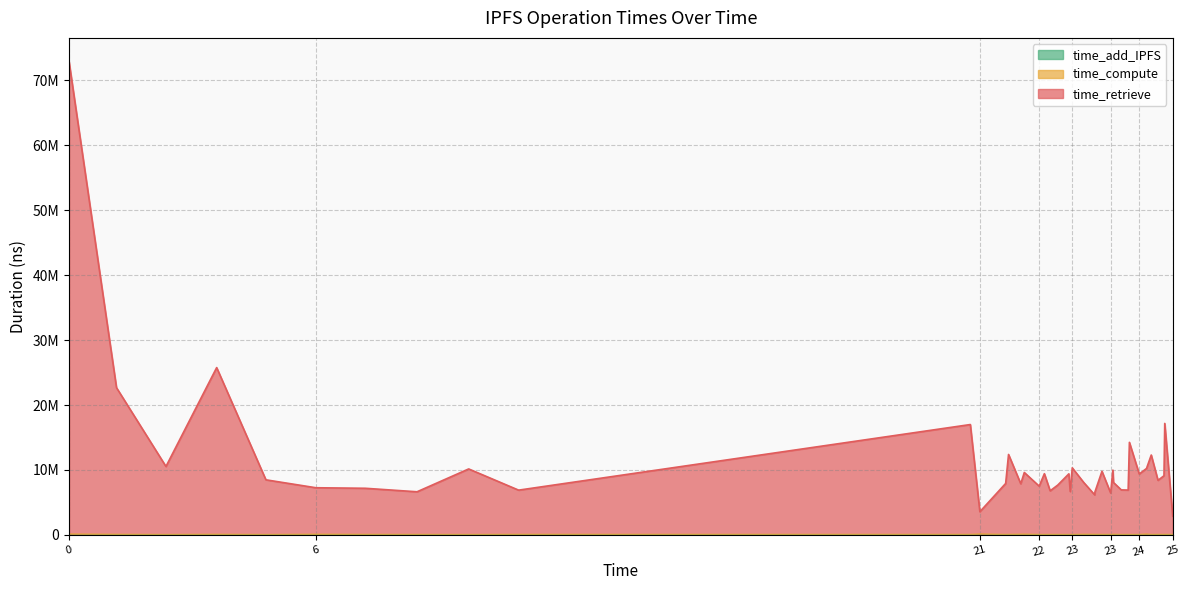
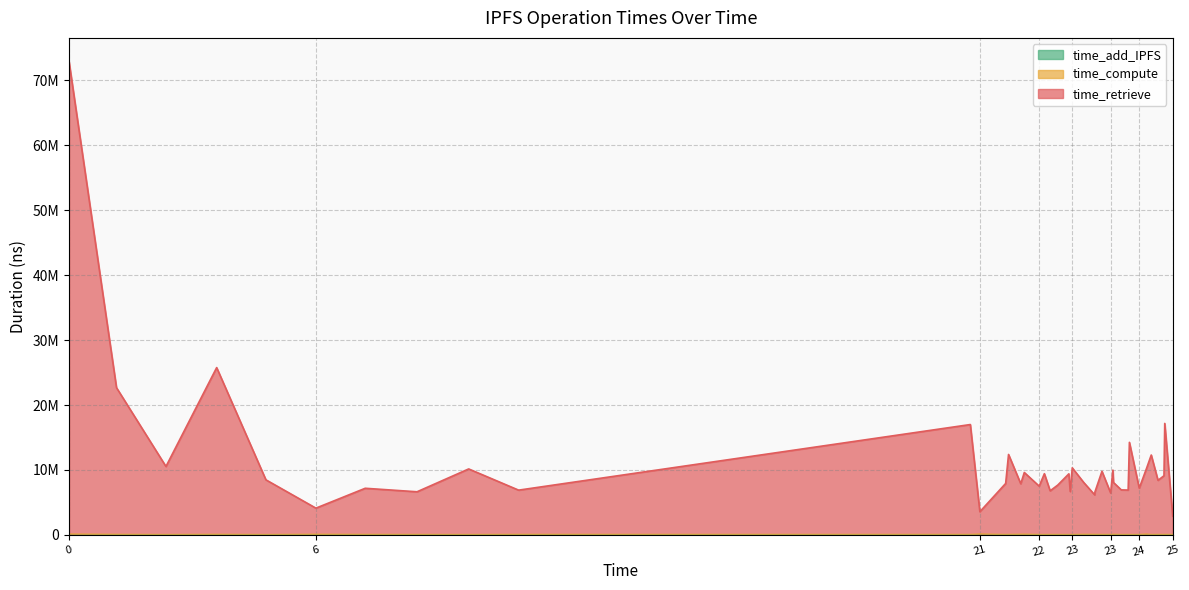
time_retrieve, 6: 7000000 -> 4000000
time_retrieve, 24: 9000000 -> 7000000
